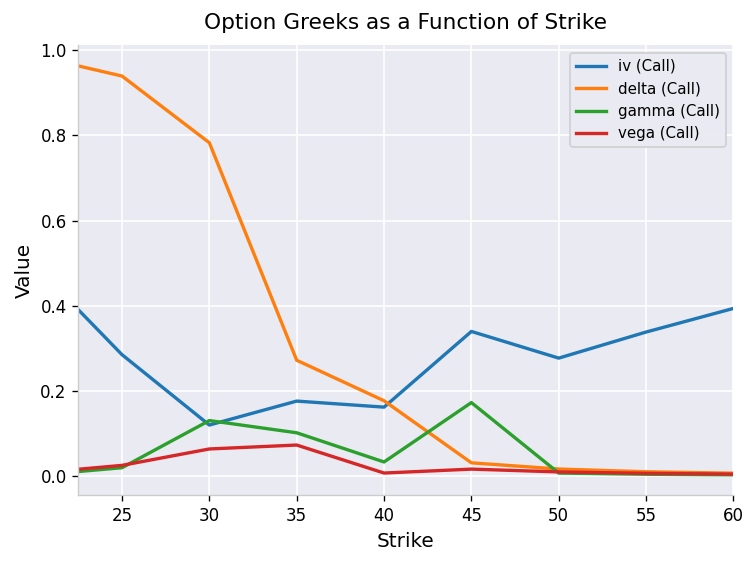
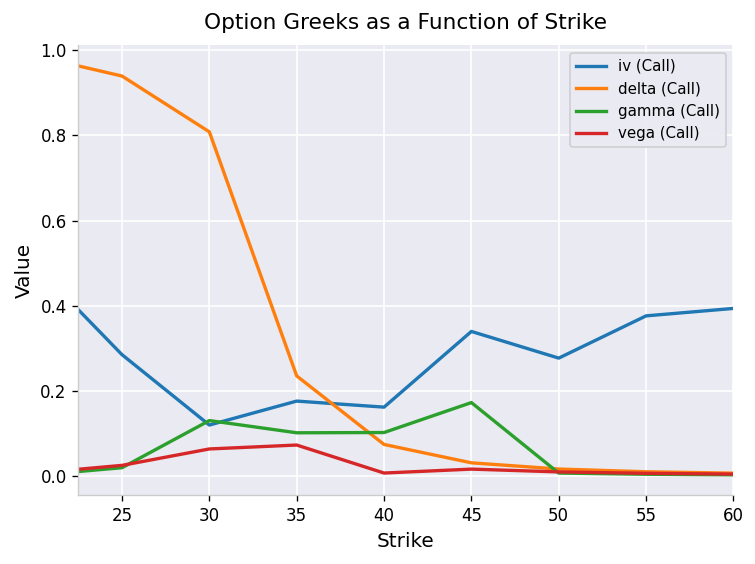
delta (Call), 30: 0.78 -> 0.81
delta (Call), 35: 0.27 -> 0.23
delta (Call), 40: 0.18 -> 0.07
gamma (Call), 40: 0.03 -> 0.10
iv (Call), 55: 0.34 -> 0.38
